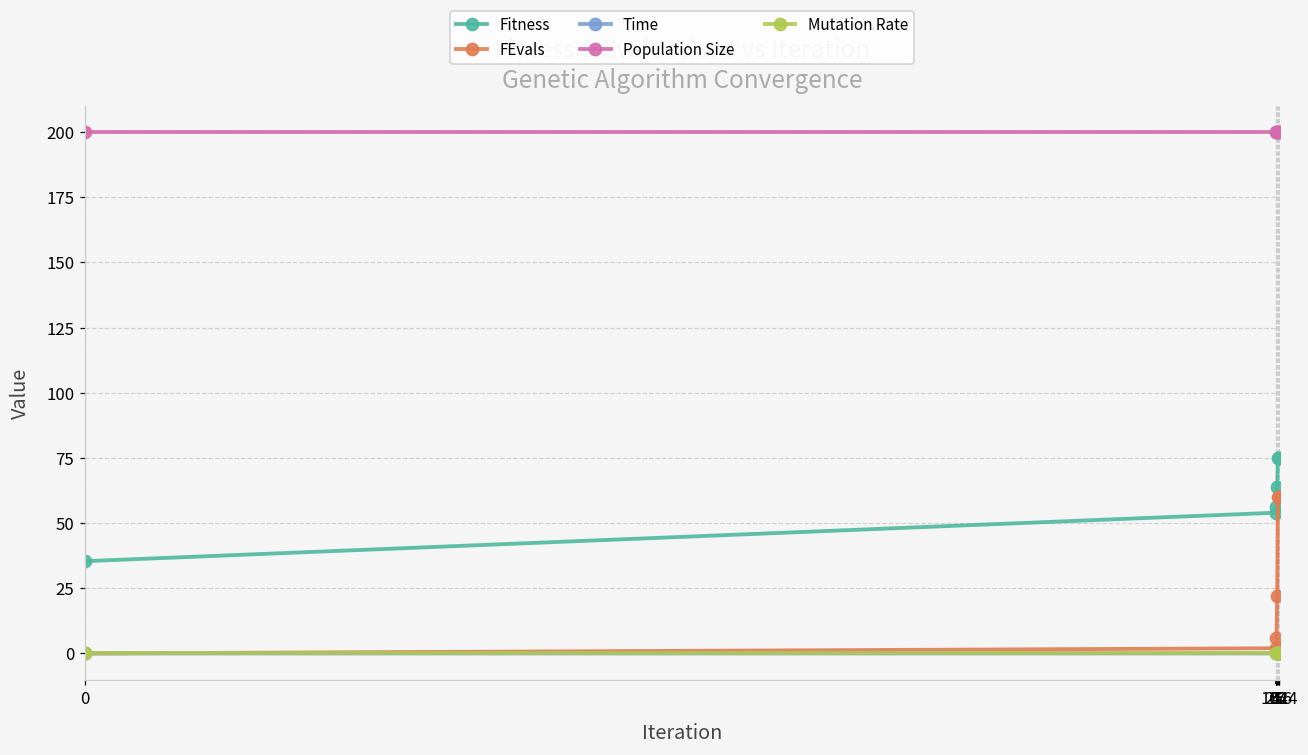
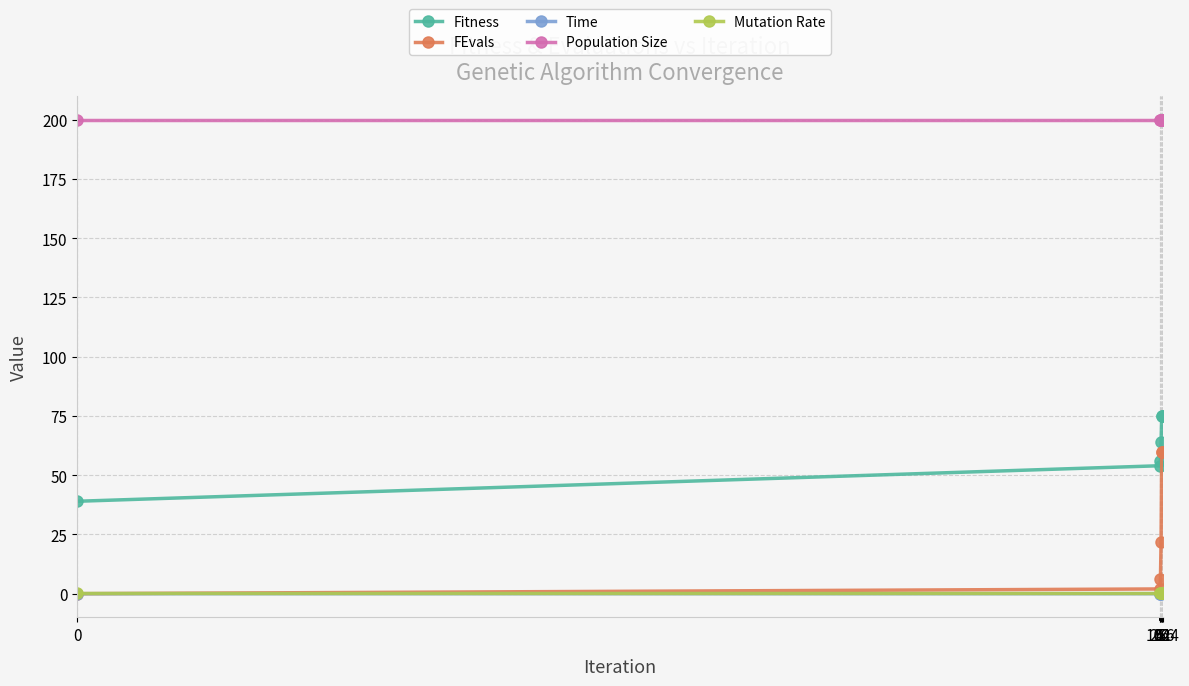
Fitness, 0: 35 -> 39
